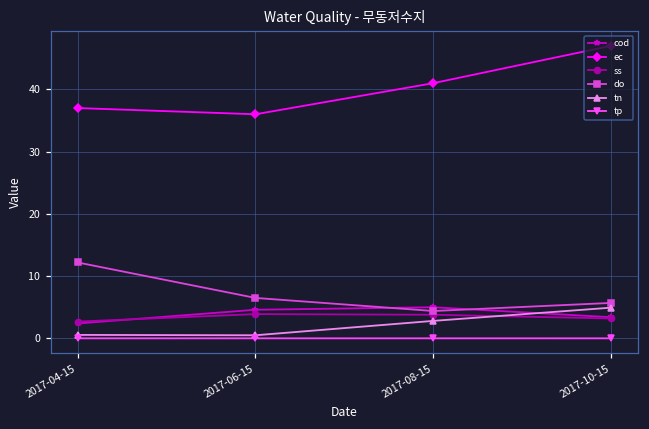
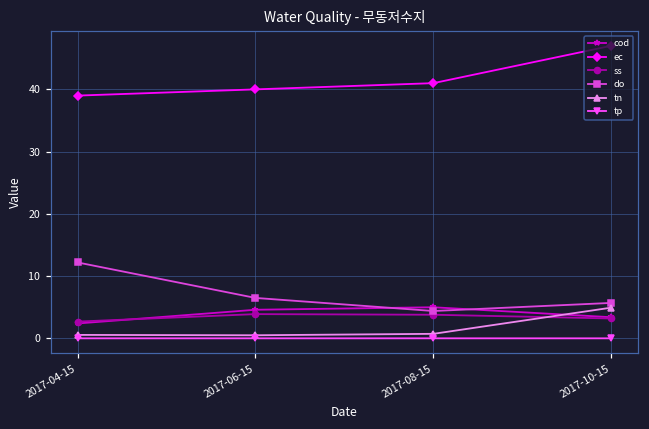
ec, 2017-04-15: 37 -> 39
ec, 2017-06-15: 36 -> 40
tn, 2017-08-15: 3 -> 1
